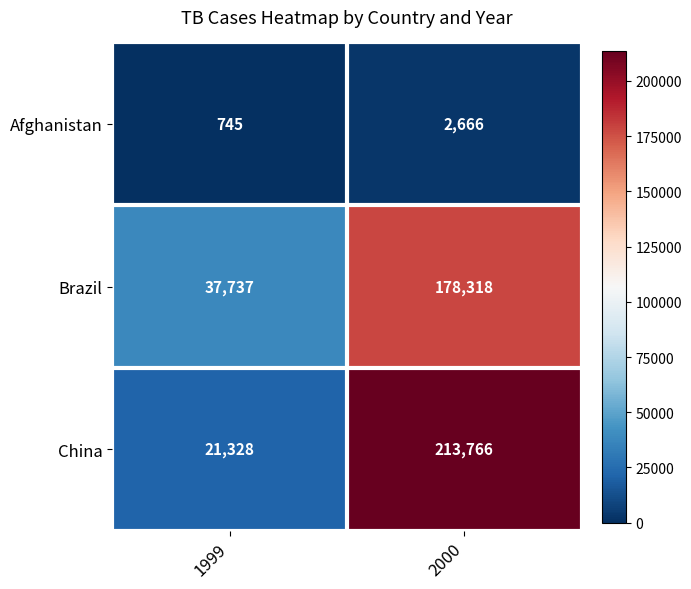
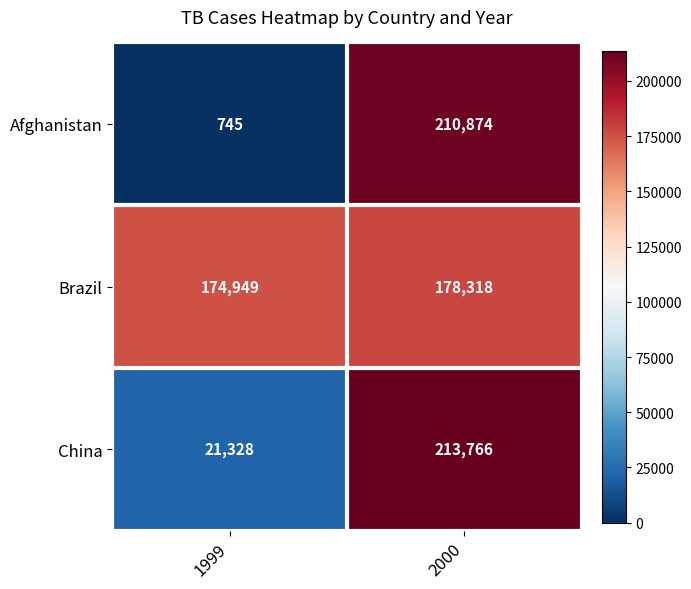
Afghanistan, 2000: 2,666 -> 210,874
Brazil, 1999: 37,737 -> 174,949
